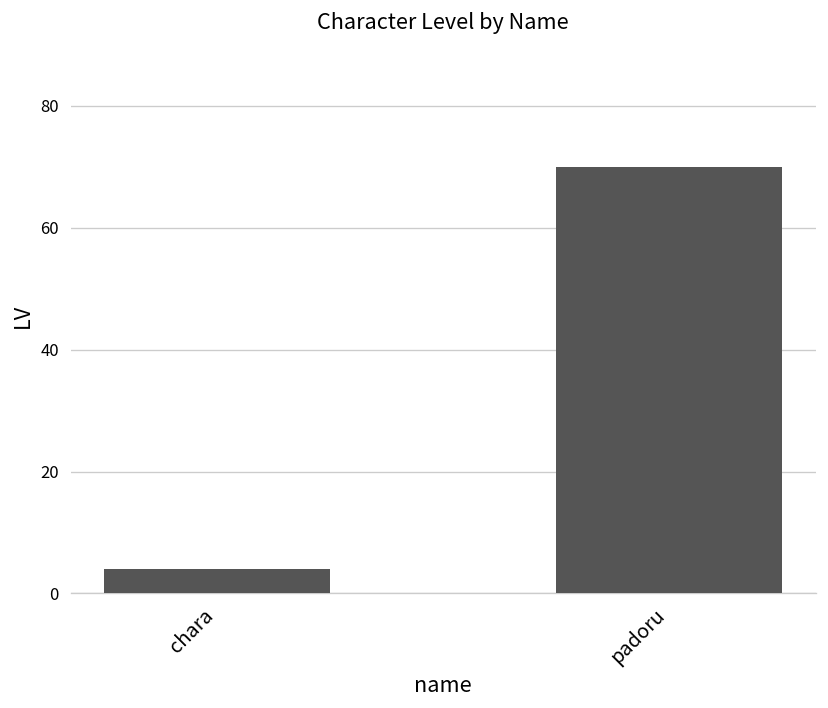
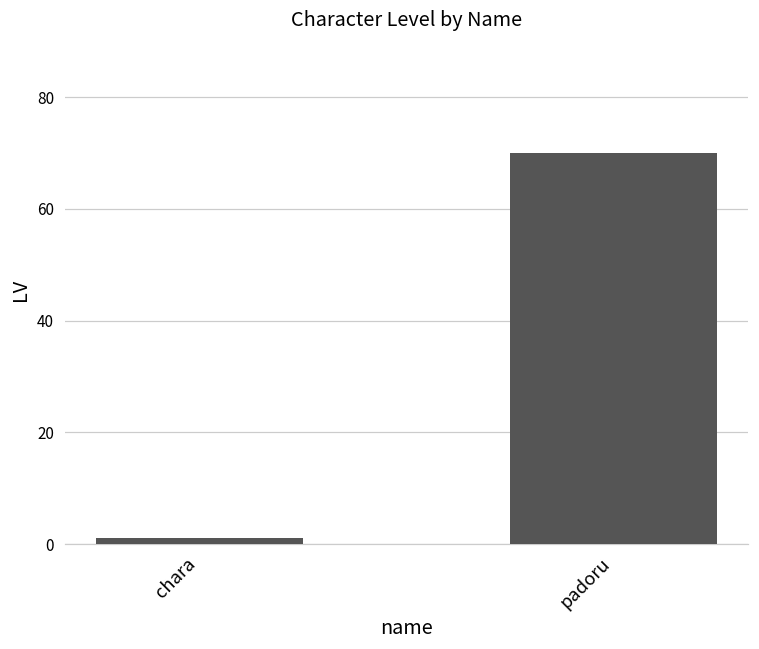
chara: 4 -> 1
